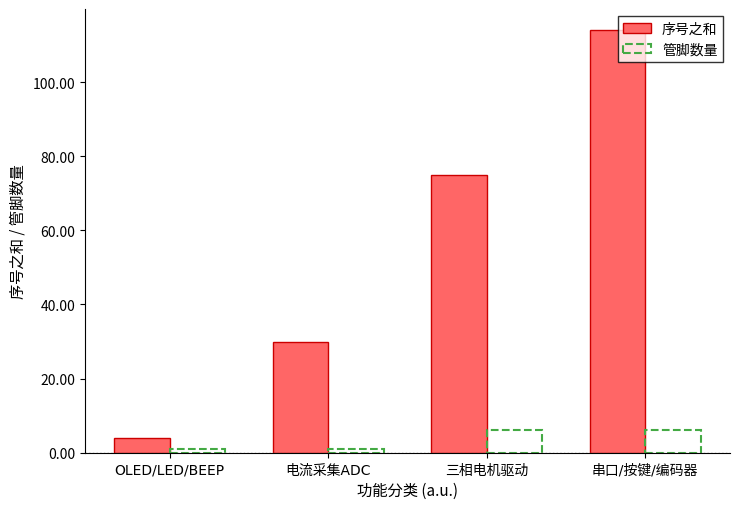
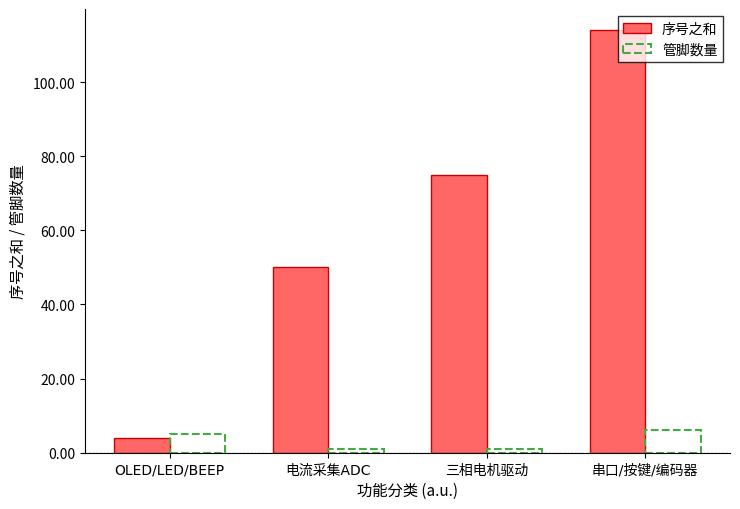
管脚数量, OLED/LED/BEEP: 1 -> 5
序号之和, 电流采集ADC: 30 -> 50
管脚数量, 三相电机驱动: 6 -> 1
